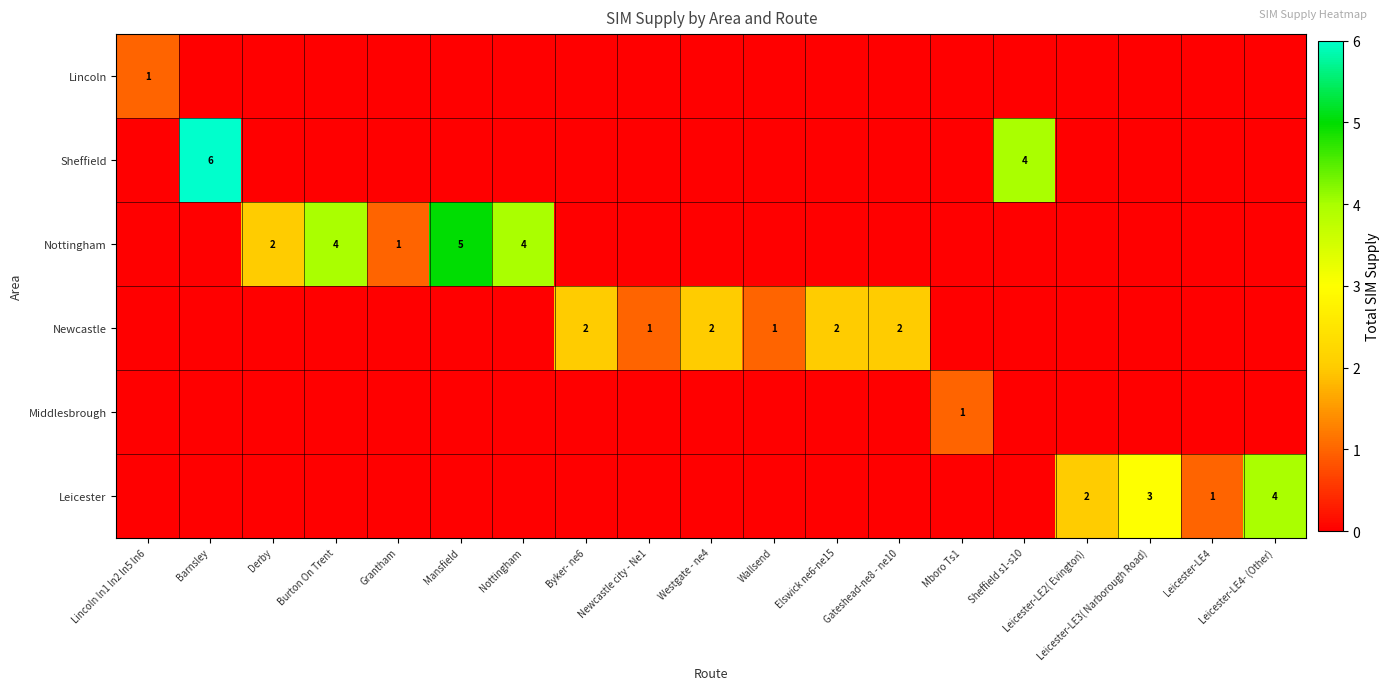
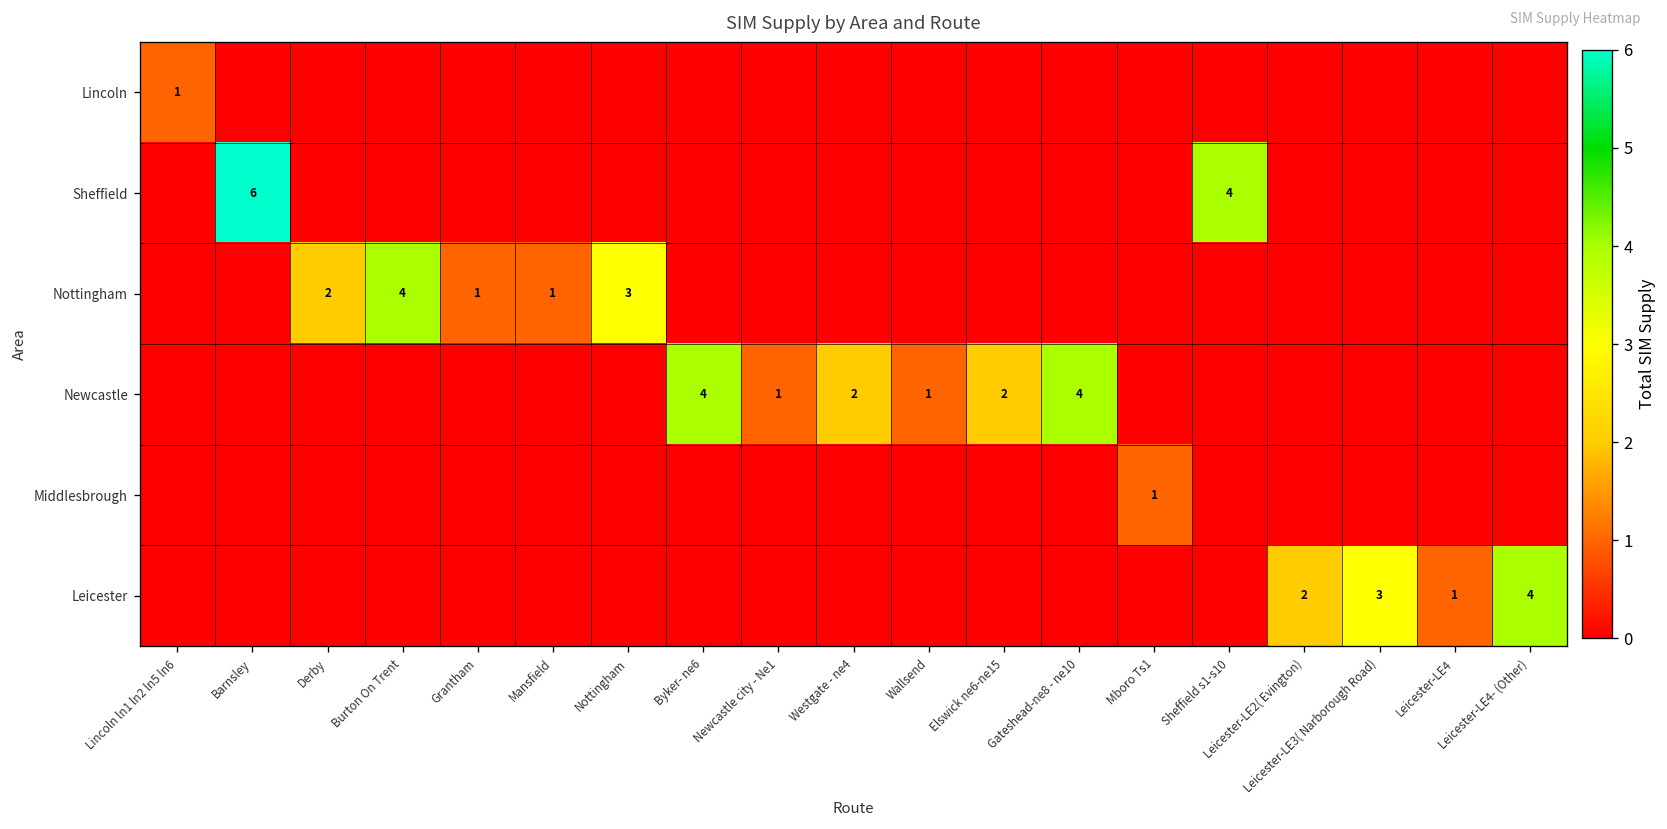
Nottingham, Mansfield: 5 -> 1
Nottingham, Nottingham: 4 -> 3
Newcastle, Byker- ne6: 2 -> 4
Newcastle, Gateshead-ne8 - ne10: 2 -> 4
